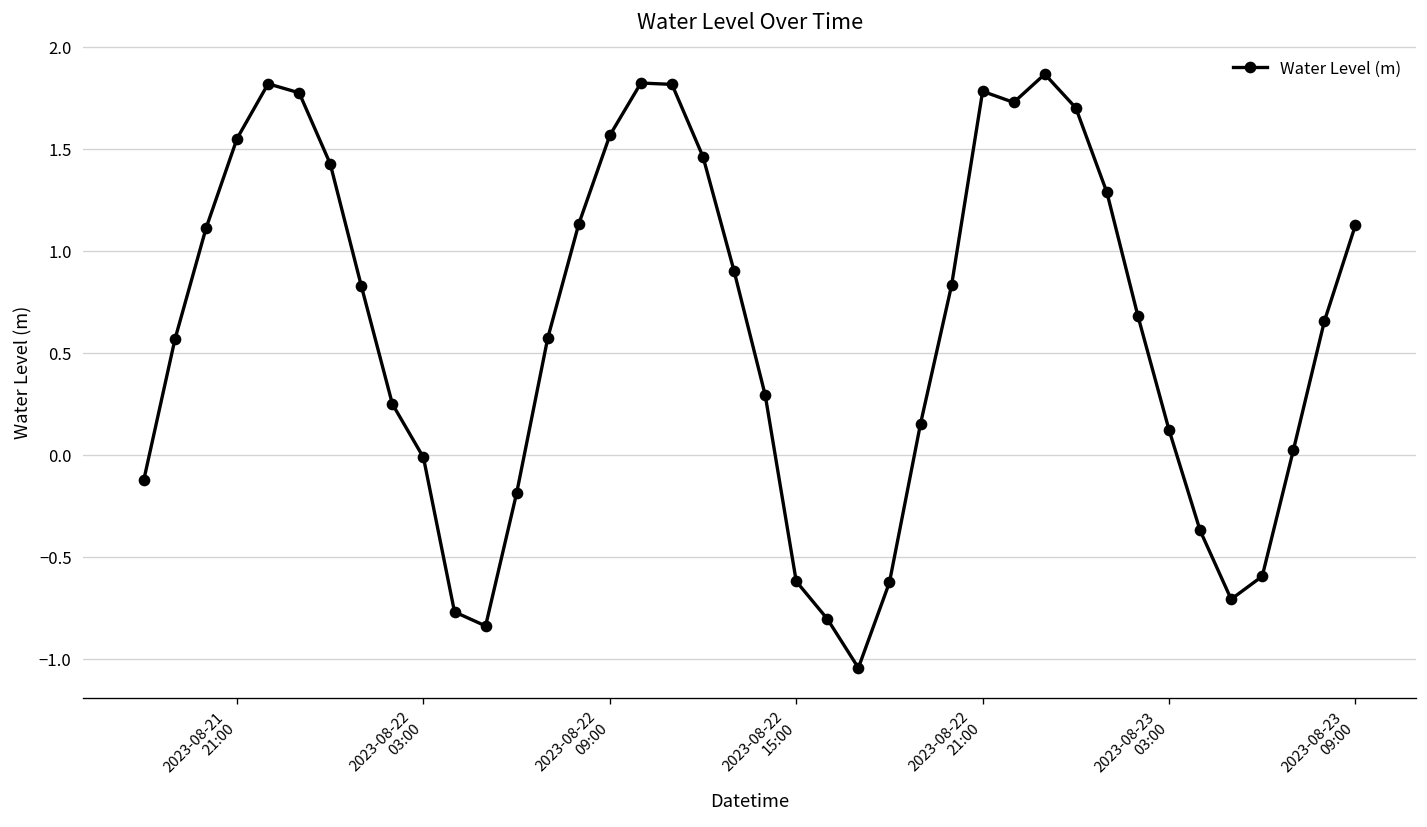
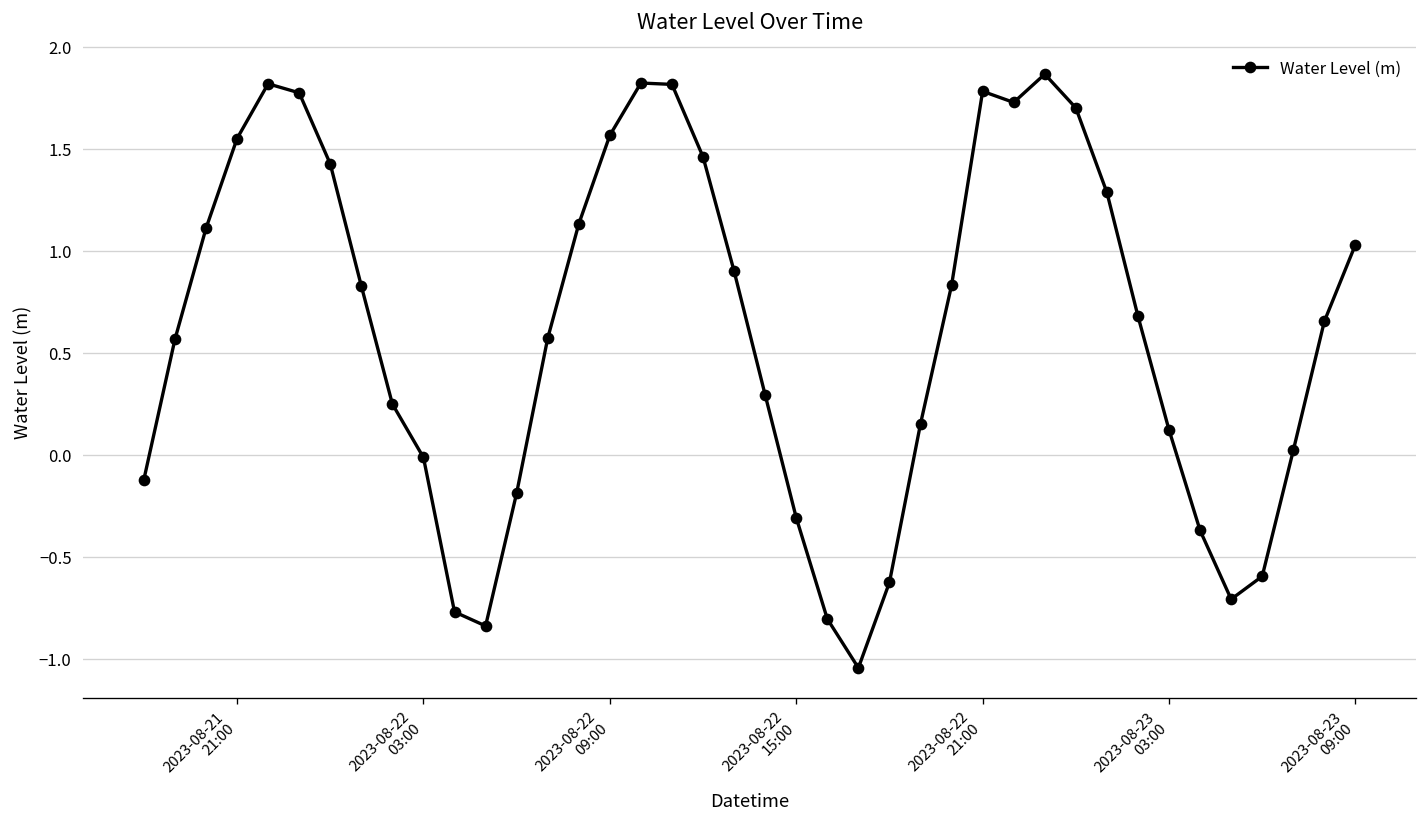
2023-08-22 15:00: -0.62 -> -0.31
2023-08-23 09:00: 1.13 -> 1.03
